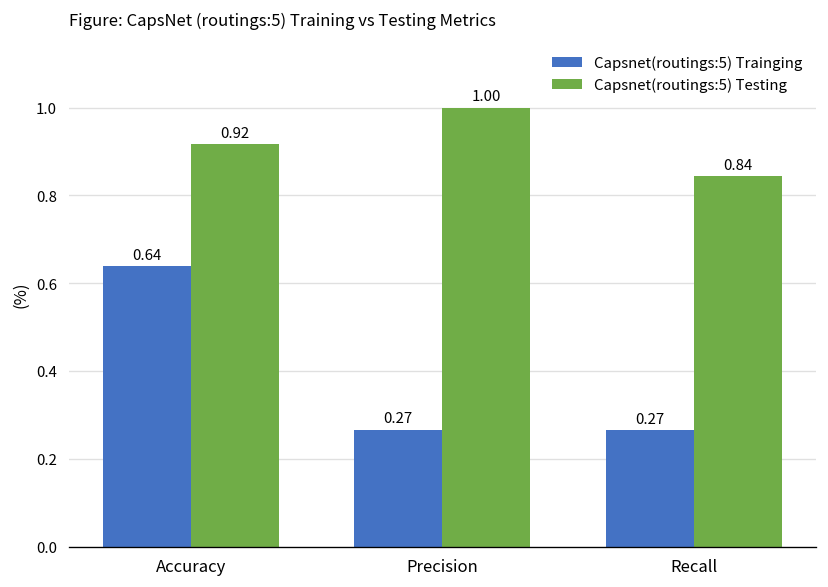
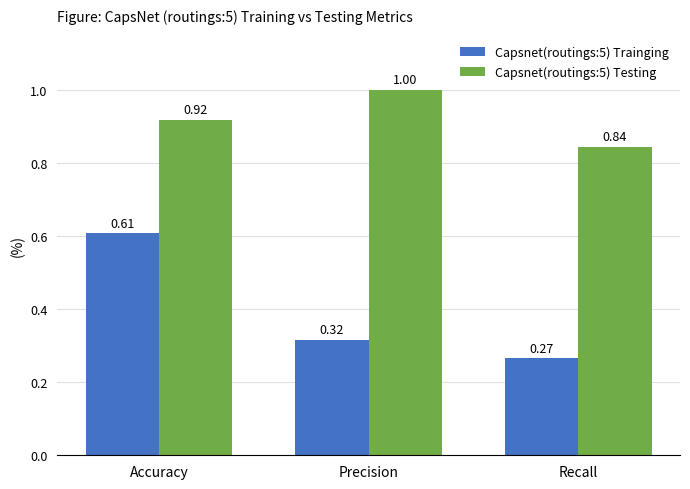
Capsnet(routings:5) Trainging, Accuracy: 0.64 -> 0.61
Capsnet(routings:5) Trainging, Precision: 0.27 -> 0.32
